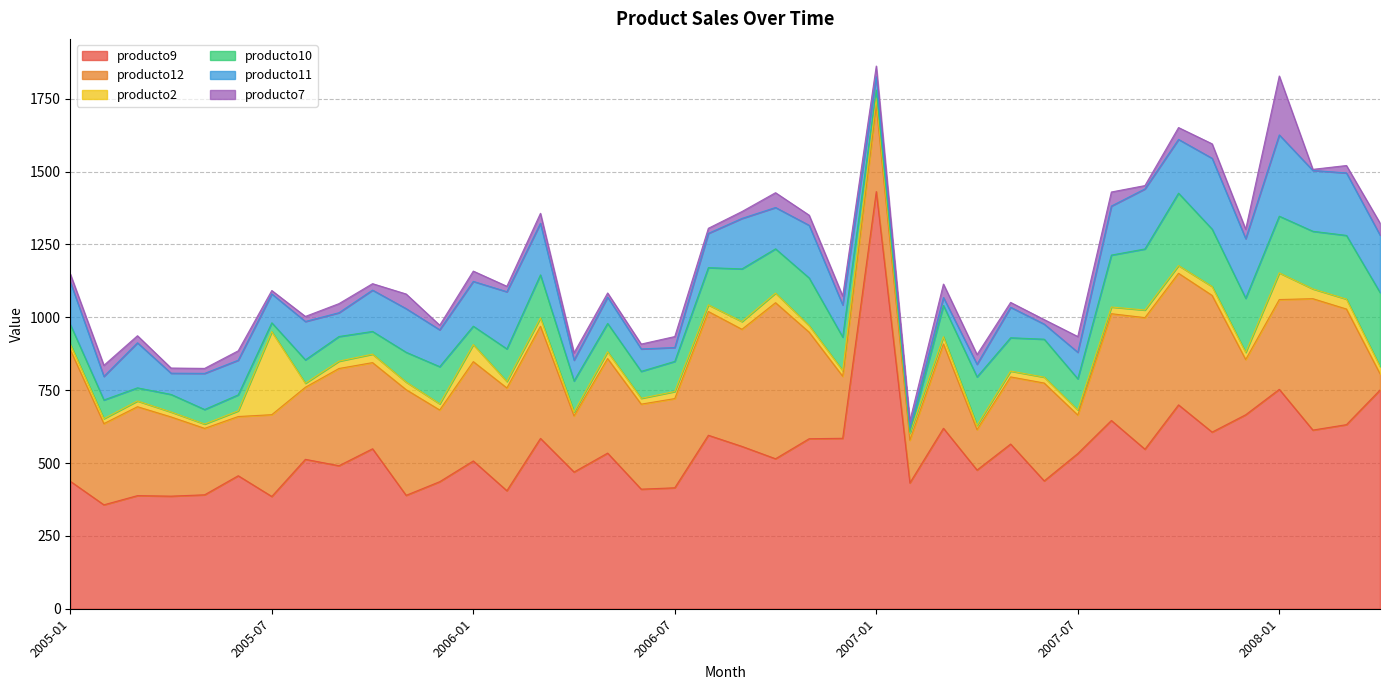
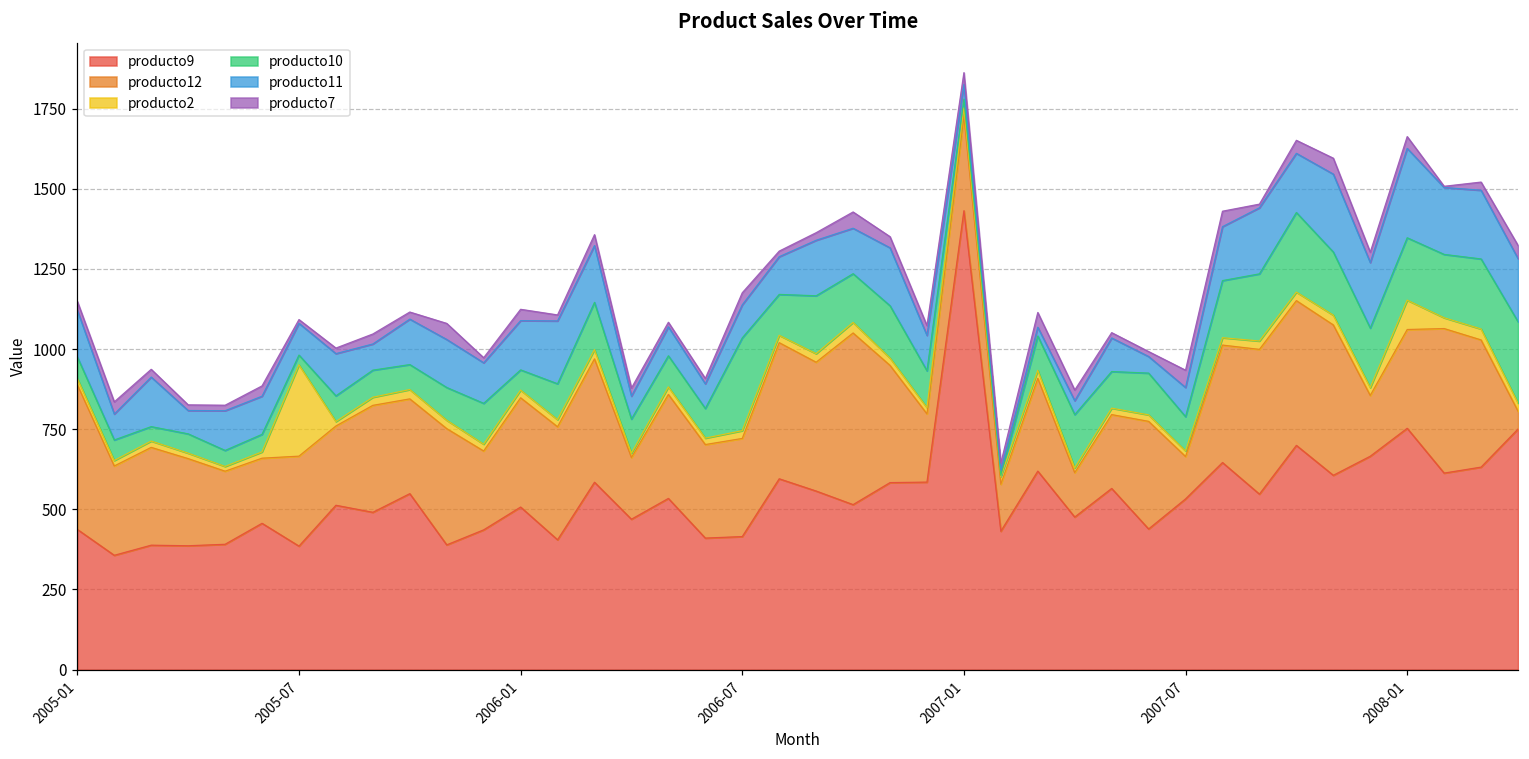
producto2, 2006-01: 60 -> 20
producto10, 2006-07: 100 -> 290
producto11, 2006-07: 50 -> 100
producto7, 2008-01: 200 -> 40
